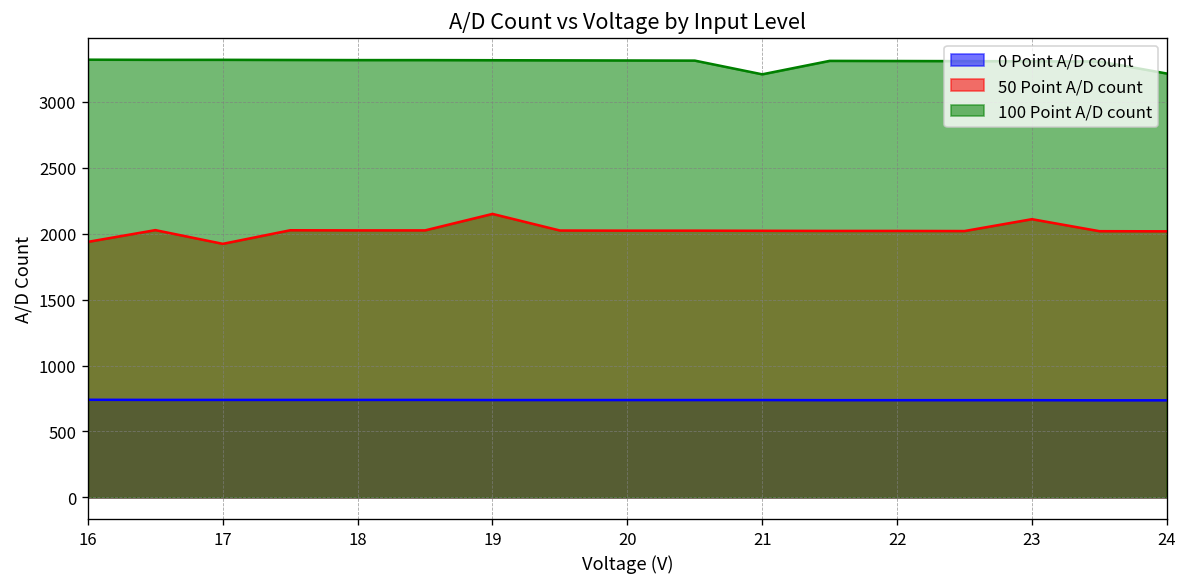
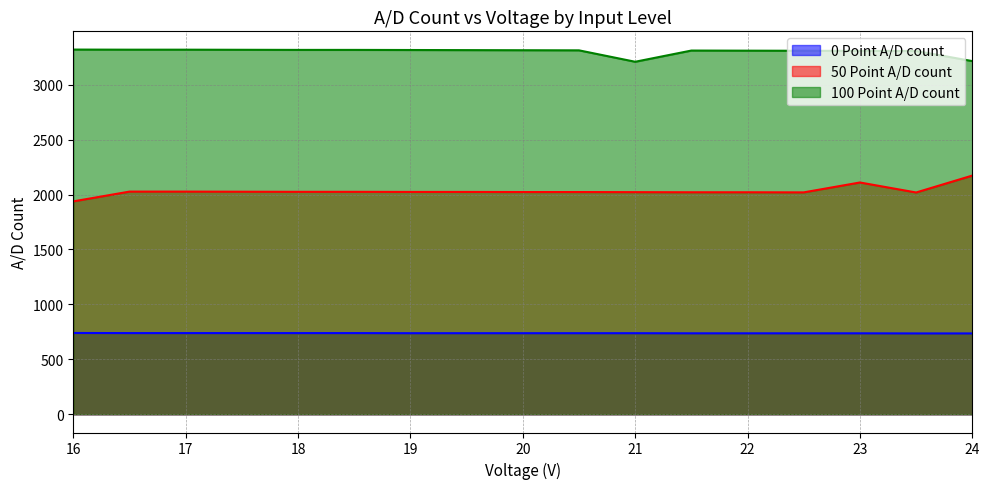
50 Point A/D count, 17: 1920 -> 2030
50 Point A/D count, 19: 2150 -> 2020
50 Point A/D count, 24: 2020 -> 2170
